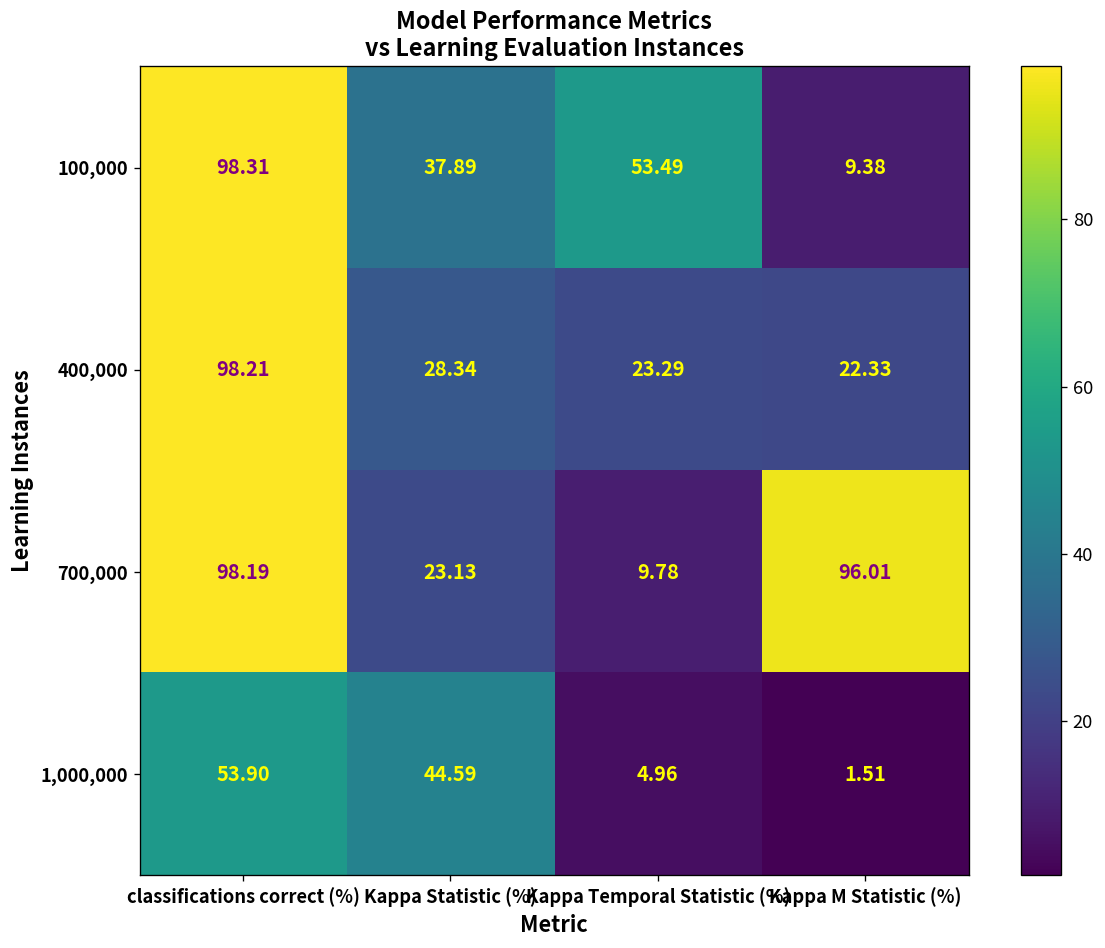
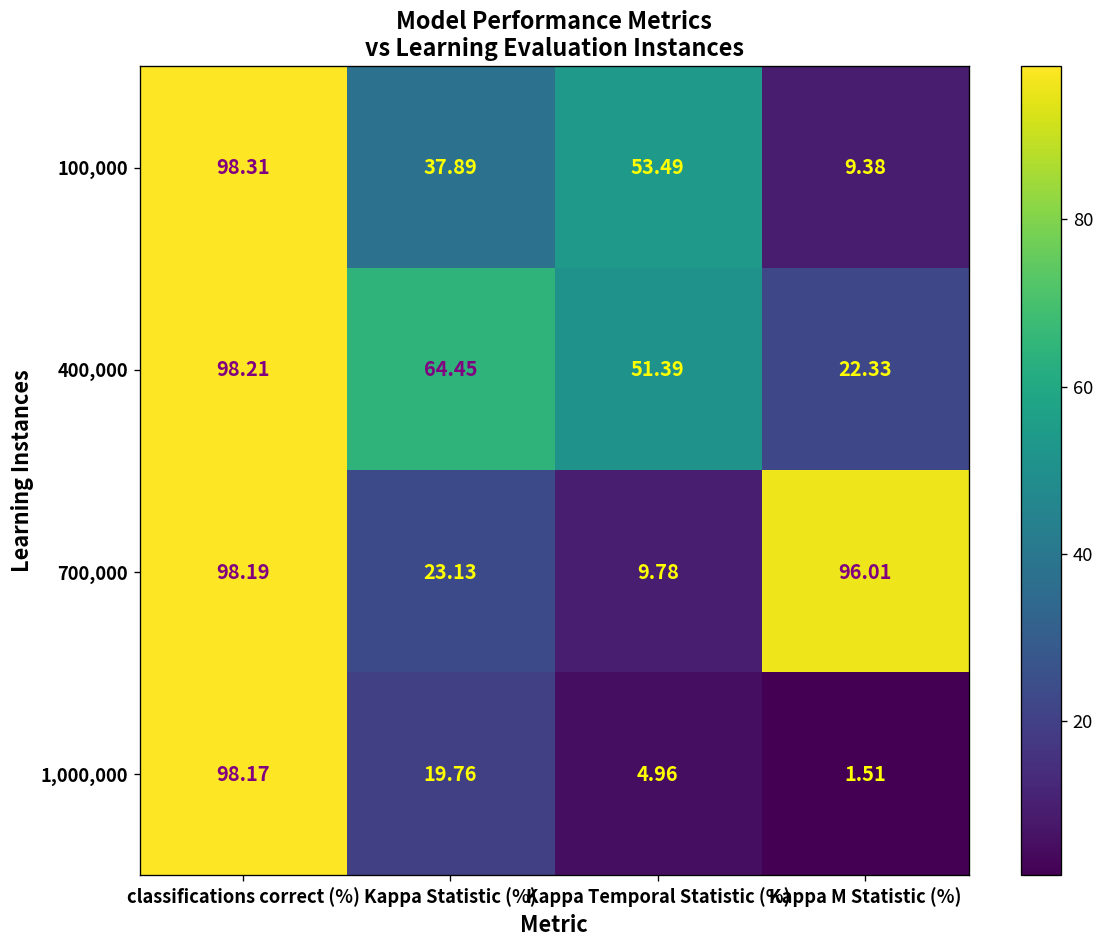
400,000, Kappa Statistic (%): 28.34 -> 64.45
400,000, Kappa Temporal Statistic (%): 23.29 -> 51.39
1,000,000, classifications correct (%): 53.90 -> 98.17
1,000,000, Kappa Statistic (%): 44.59 -> 19.76
